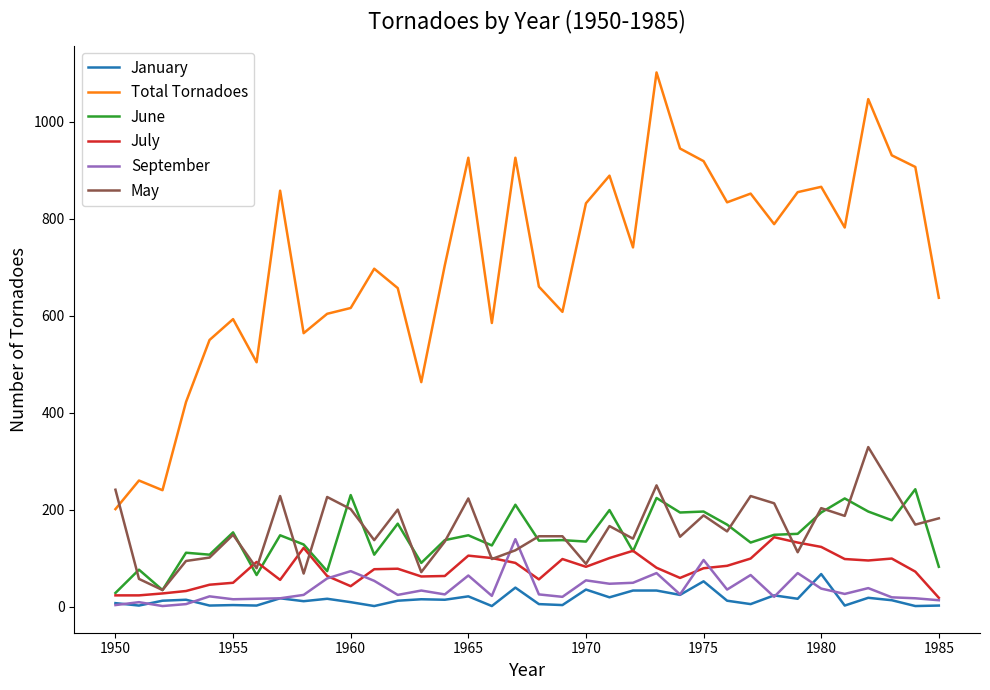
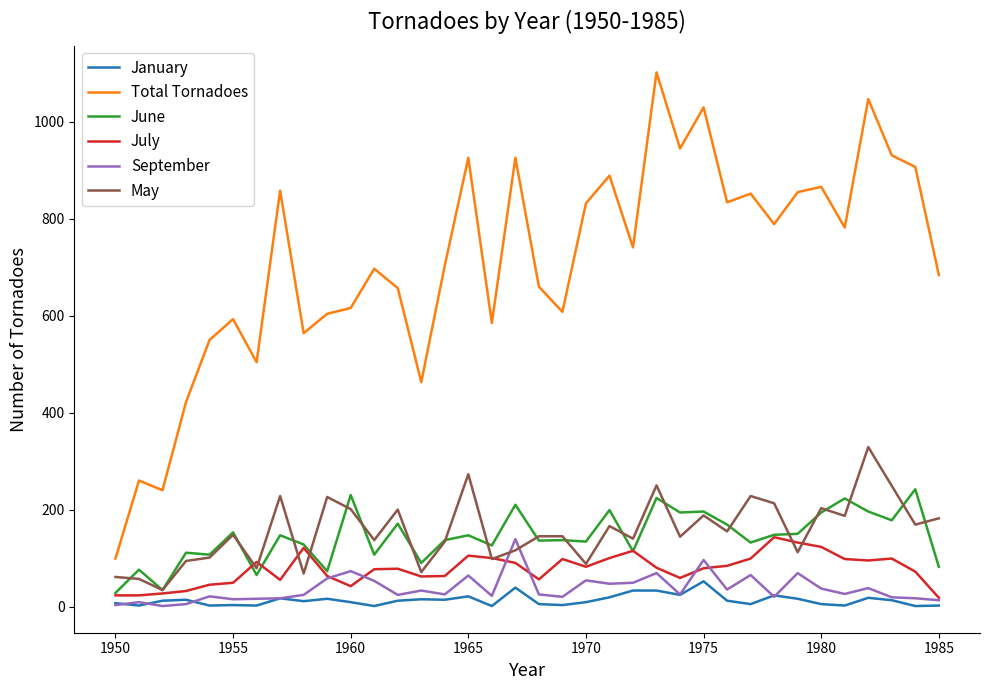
Total Tornadoes, 1950: 200 -> 100
May, 1950: 240 -> 60
May, 1965: 220 -> 270
January, 1970: 40 -> 10
Total Tornadoes, 1975: 920 -> 1030
January, 1980: 70 -> 10
Total Tornadoes, 1985: 640 -> 680
